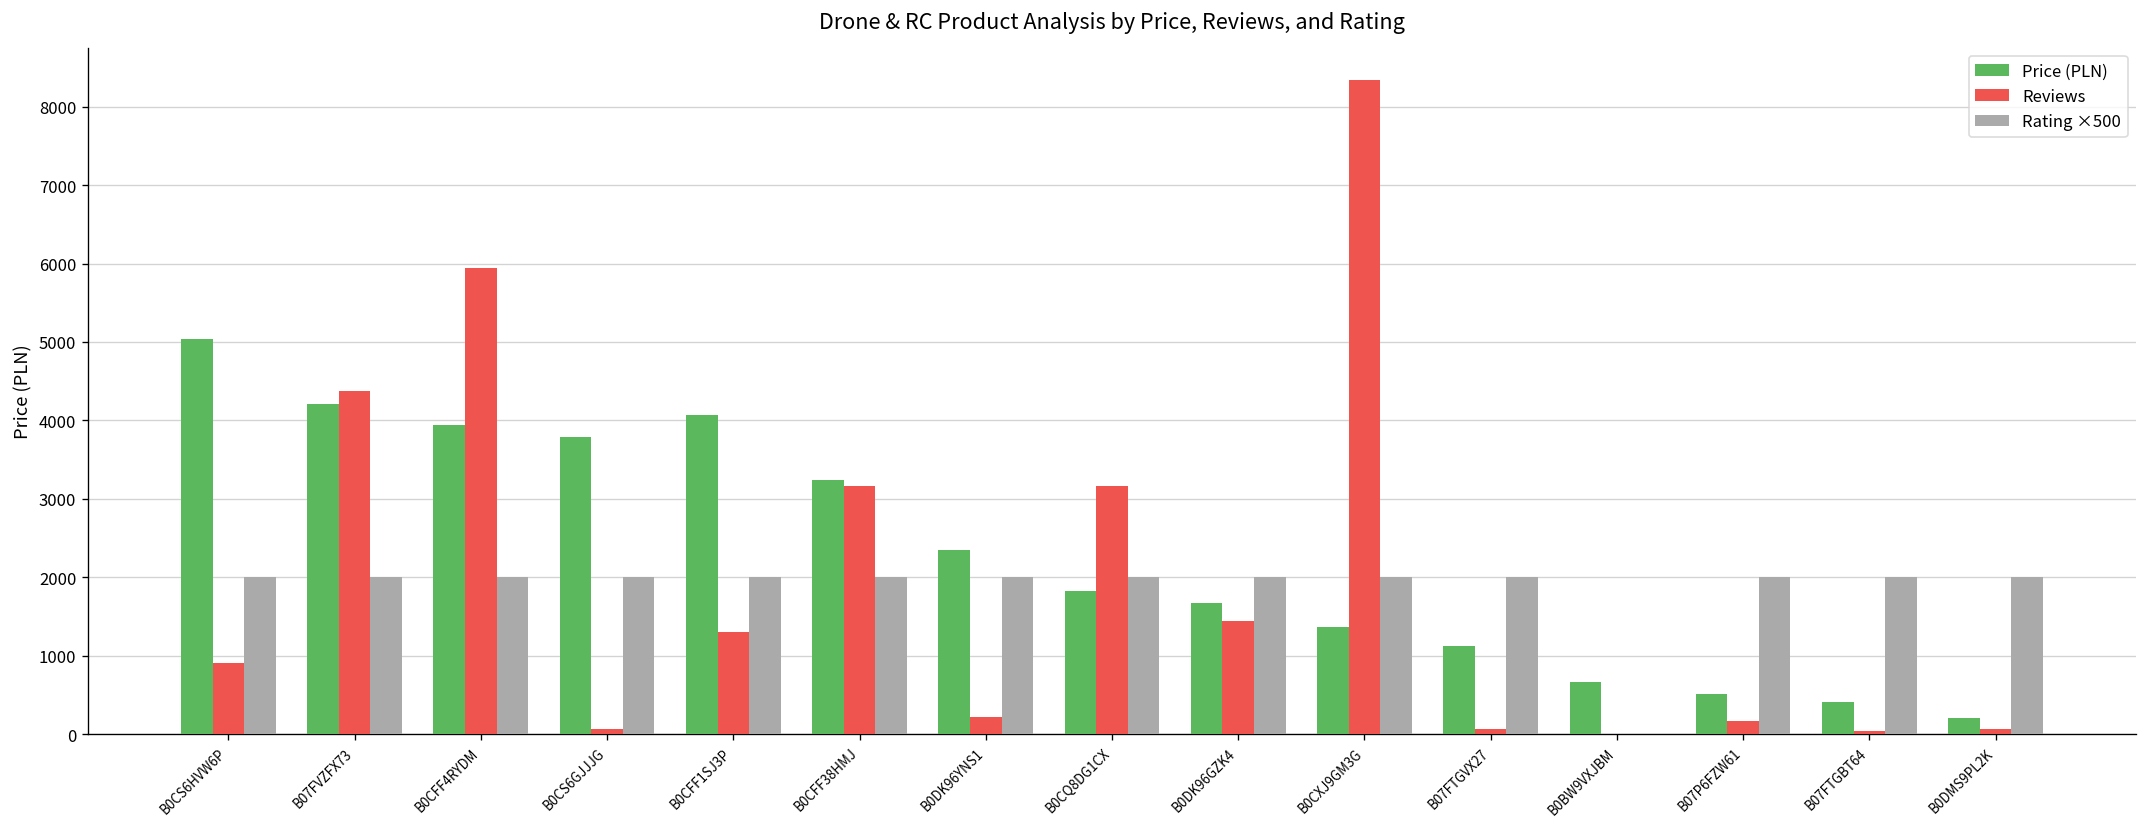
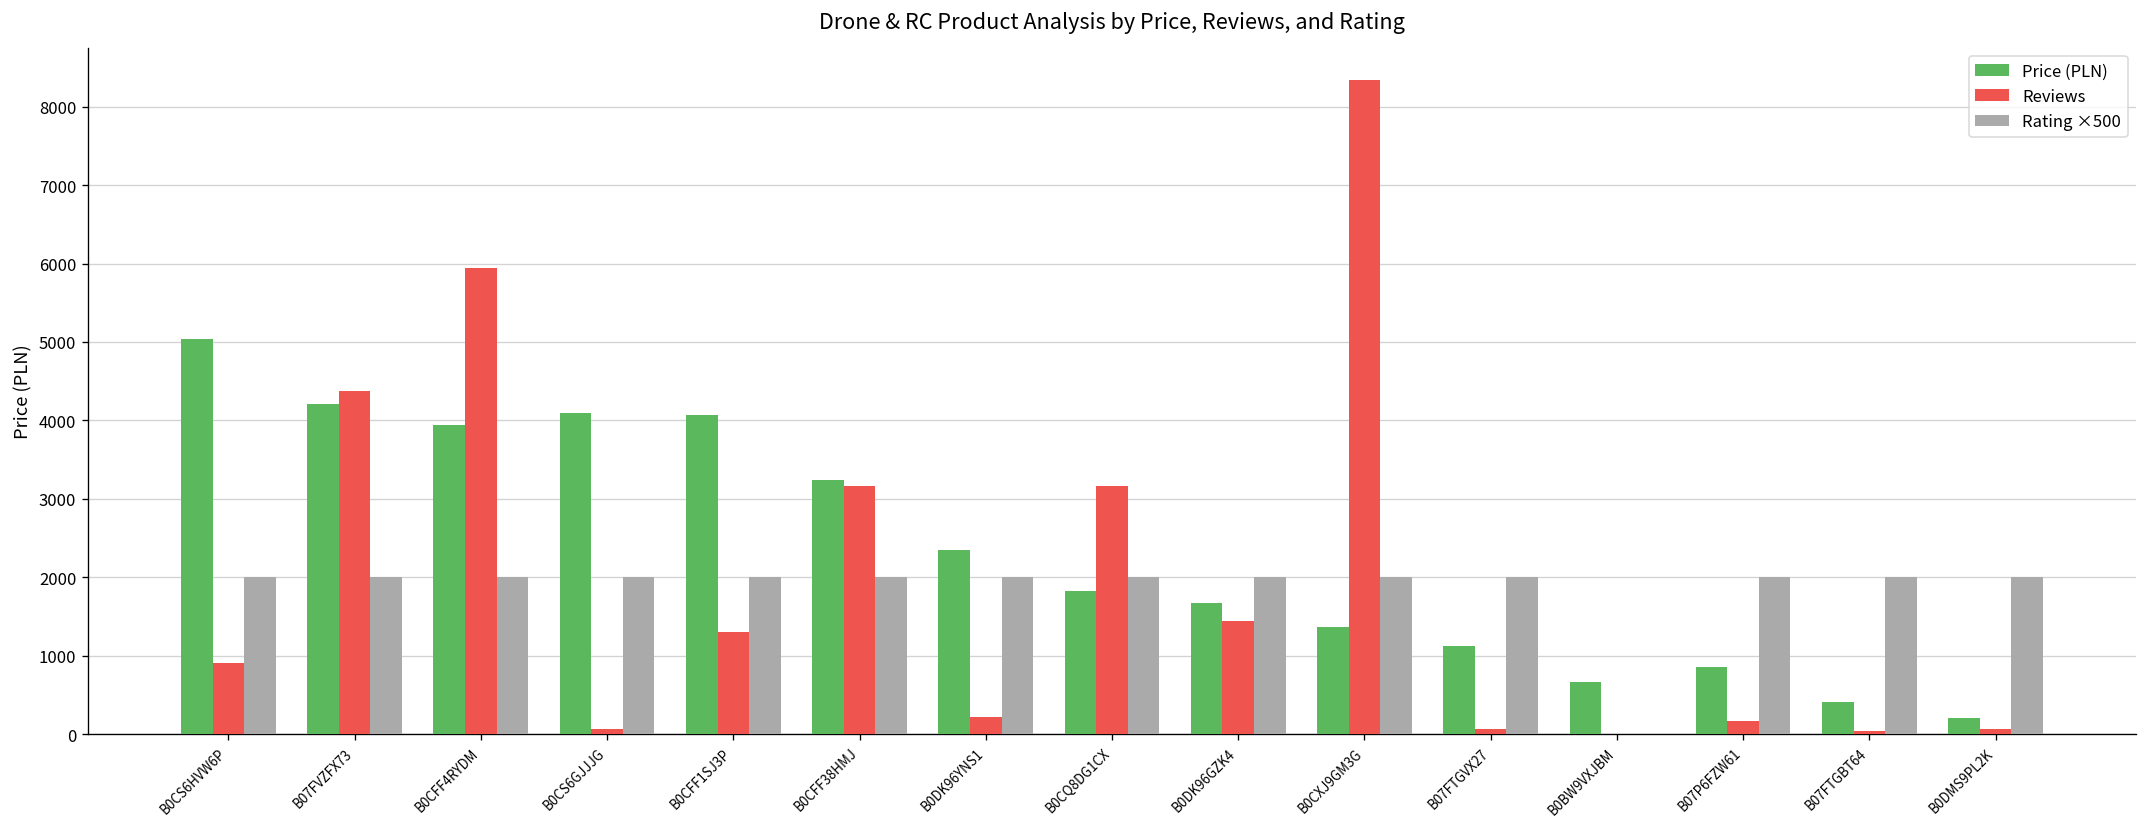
Price (PLN), B0CS6GJJJG: 3800 -> 4100
Price (PLN), B07P6FZW61: 500 -> 900
